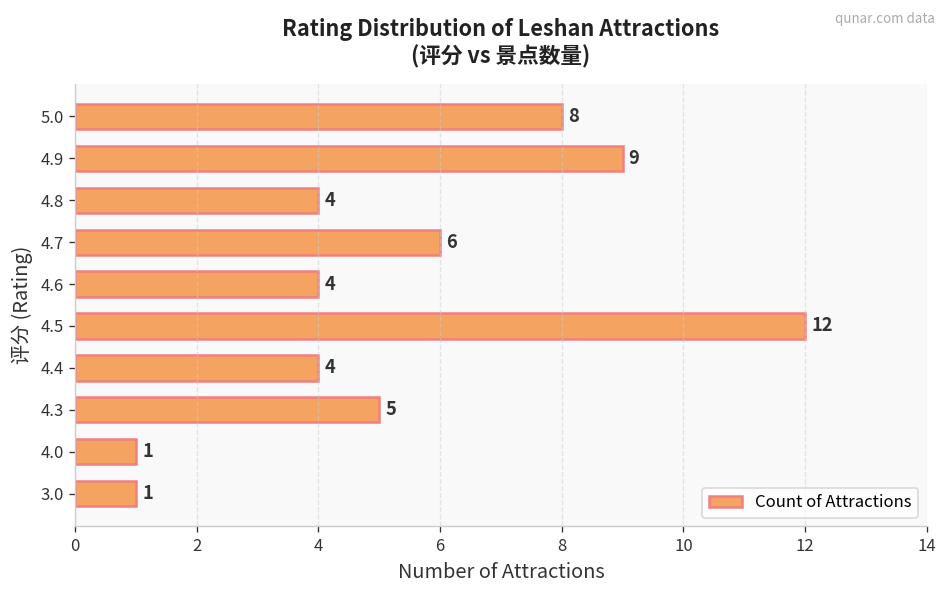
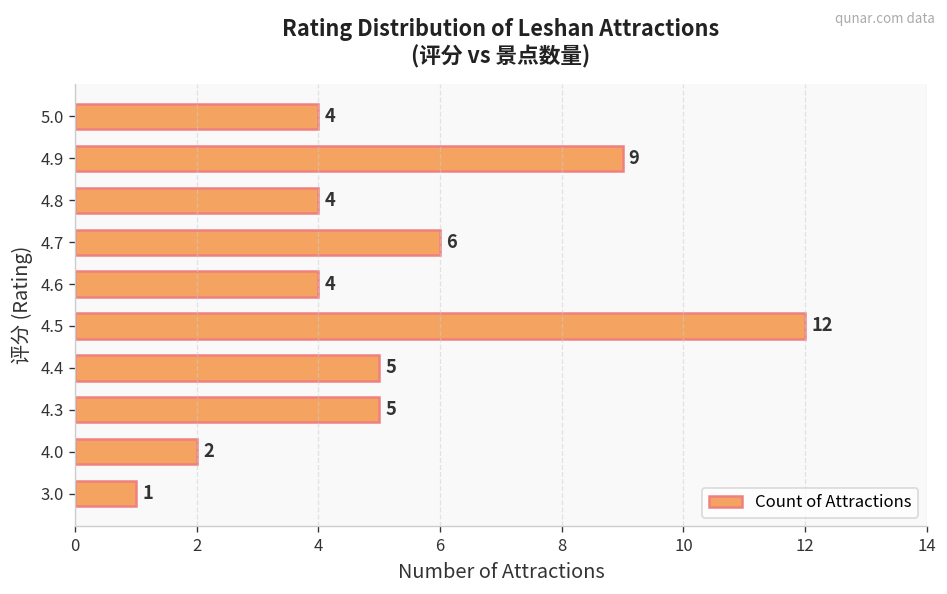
5.0: 8 -> 4
4.4: 4 -> 5
4.0: 1 -> 2
